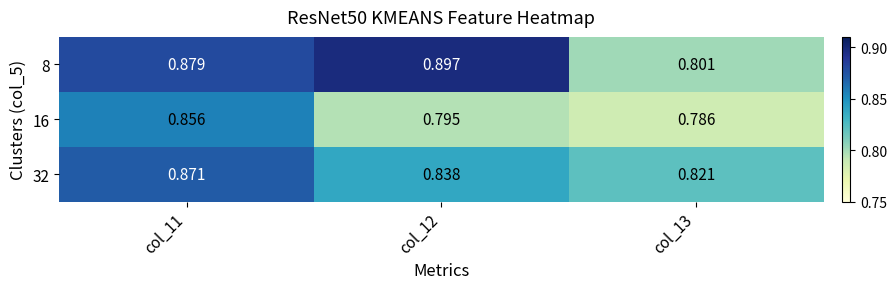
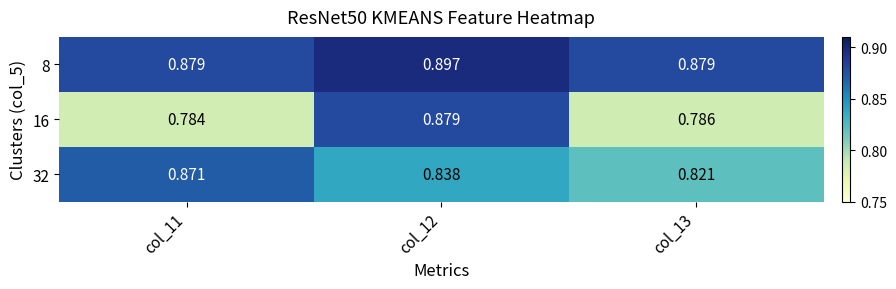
8, col_13: 0.801 -> 0.879
16, col_11: 0.856 -> 0.784
16, col_12: 0.795 -> 0.879
